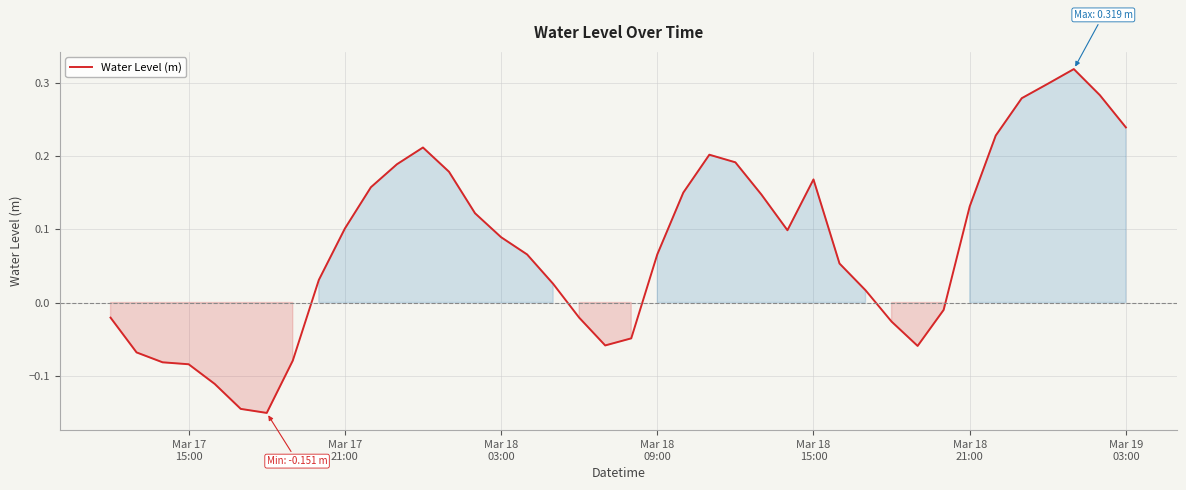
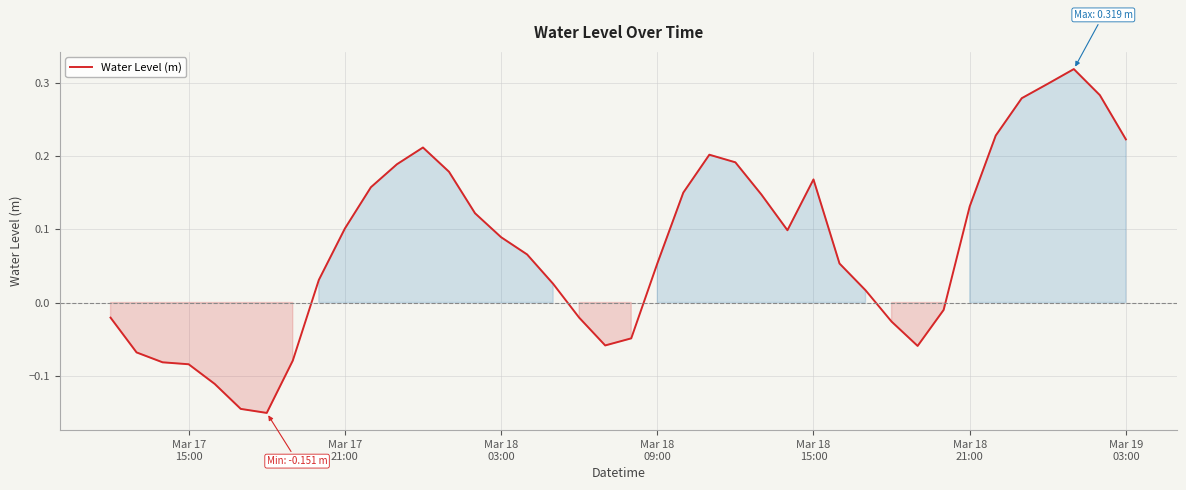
Mar 18 09:00: 0.07 -> 0.05
Mar 19 03:00: 0.24 -> 0.22
